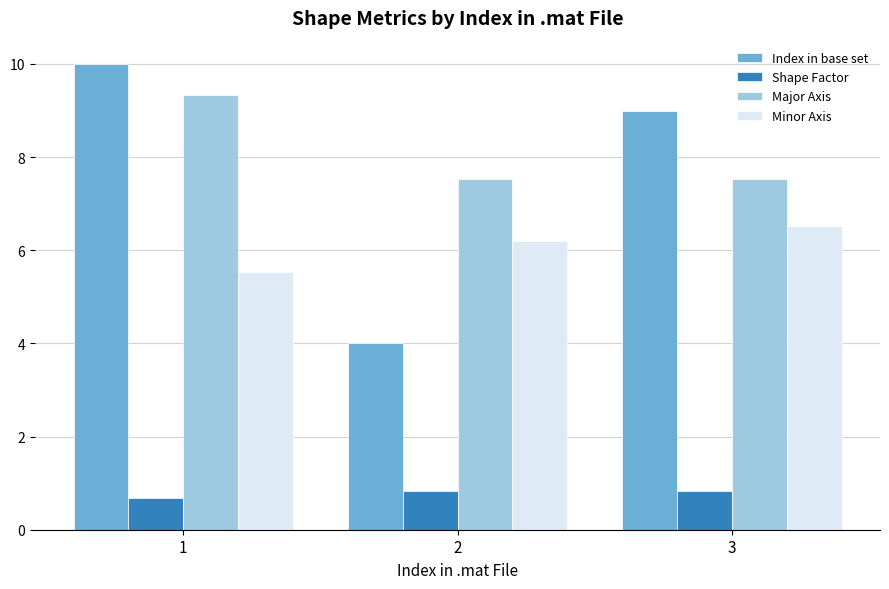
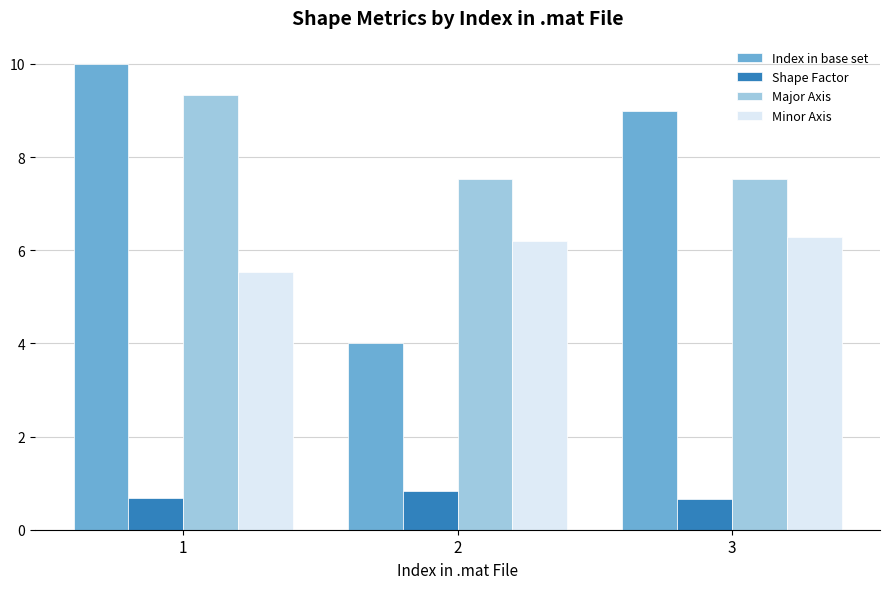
Shape Factor, 3: 0.8 -> 0.7
Minor Axis, 3: 6.5 -> 6.3
